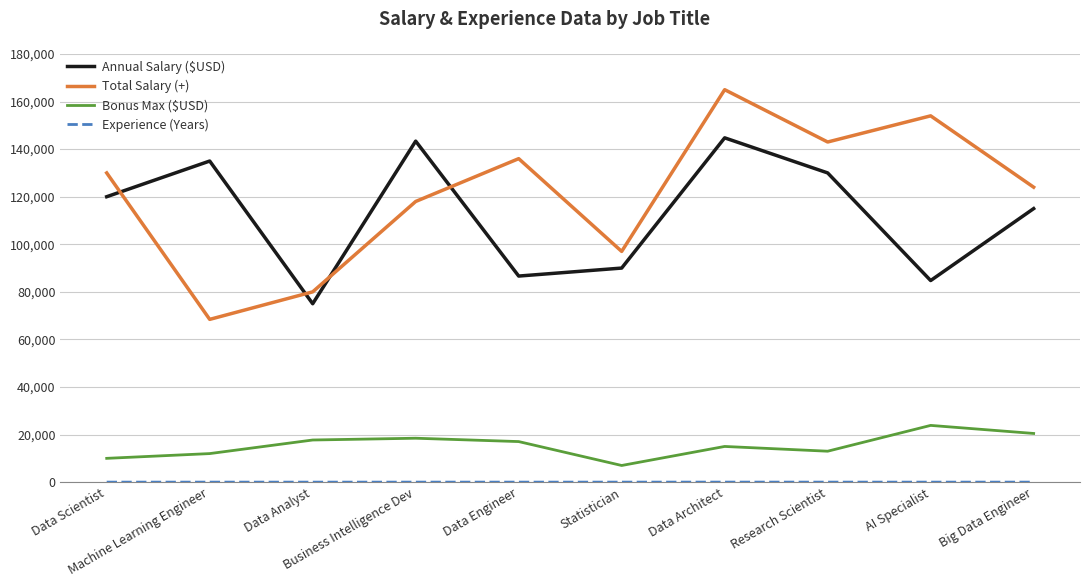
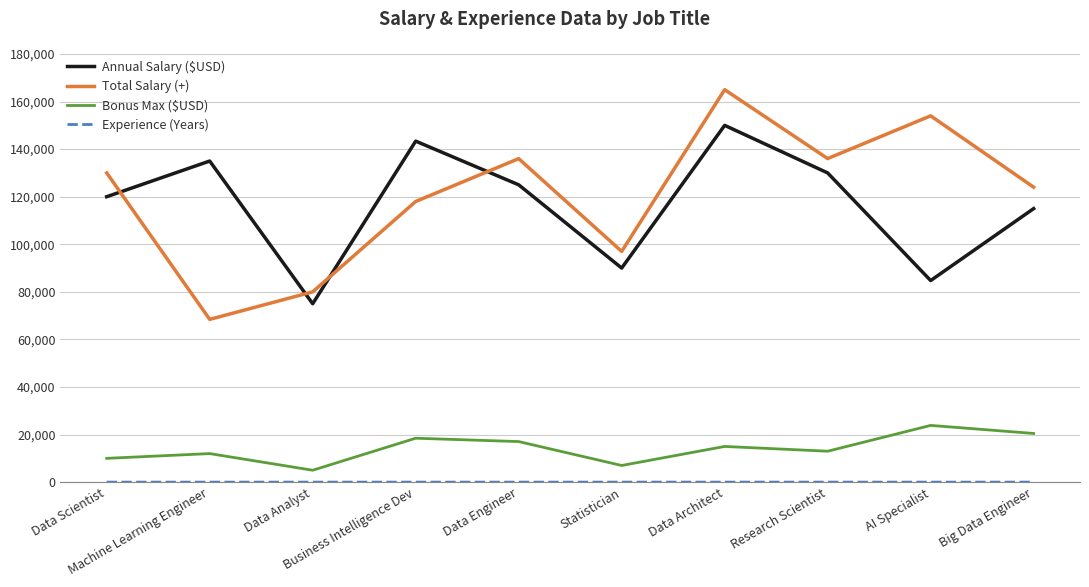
Bonus Max ($USD), Data Analyst: 18,000 -> 5,000
Annual Salary ($USD), Data Engineer: 87,000 -> 125,000
Annual Salary ($USD), Data Architect: 145,000 -> 150,000
Total Salary (+), Research Scientist: 143,000 -> 136,000
